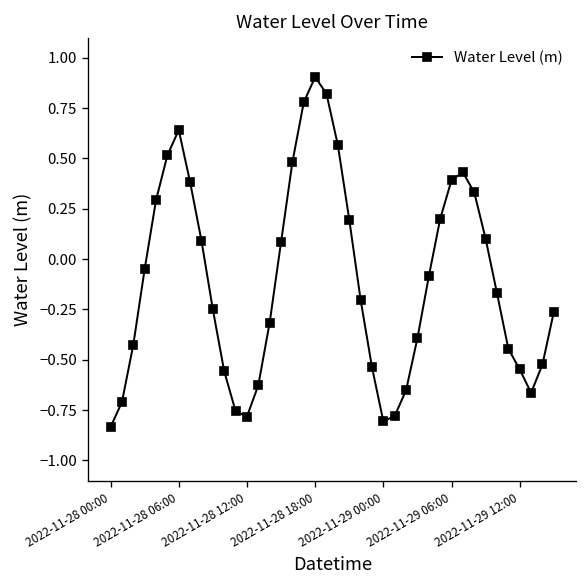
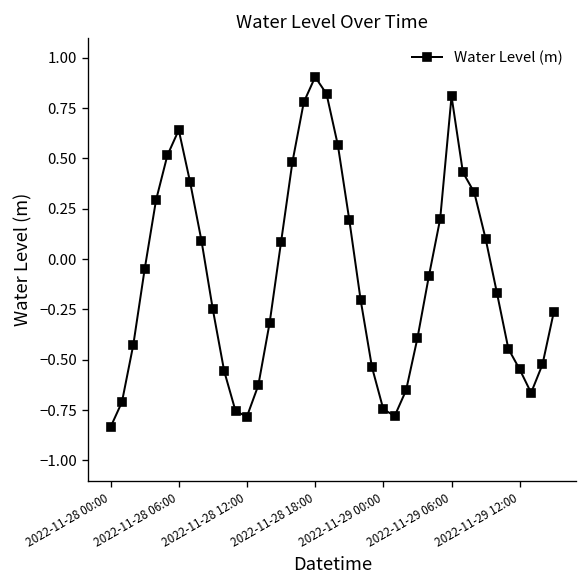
2022-11-29 00:00: -0.81 -> -0.75
2022-11-29 06:00: 0.39 -> 0.81
